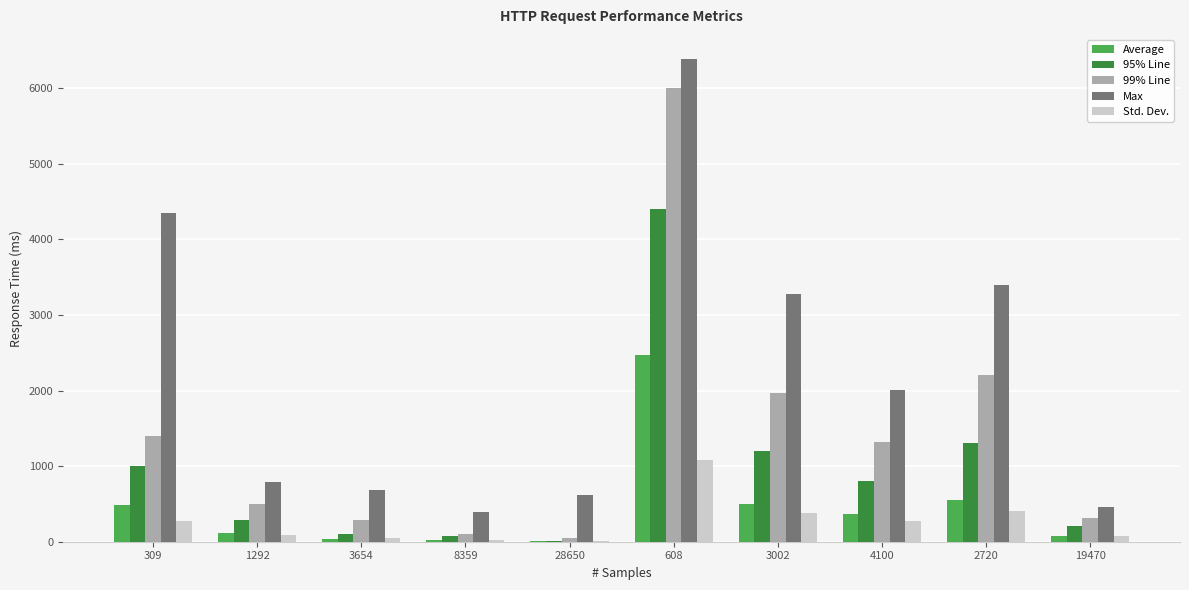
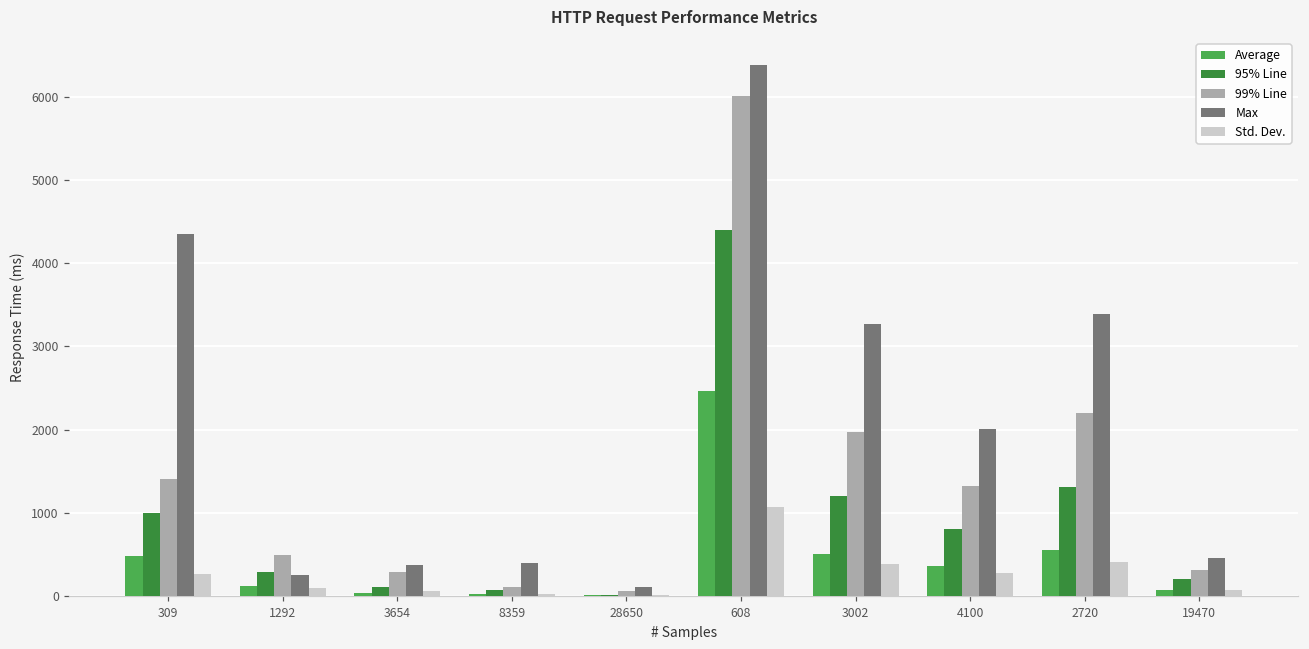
Max, 1292: 800 -> 200
Max, 3654: 700 -> 400
Max, 28650: 600 -> 100
